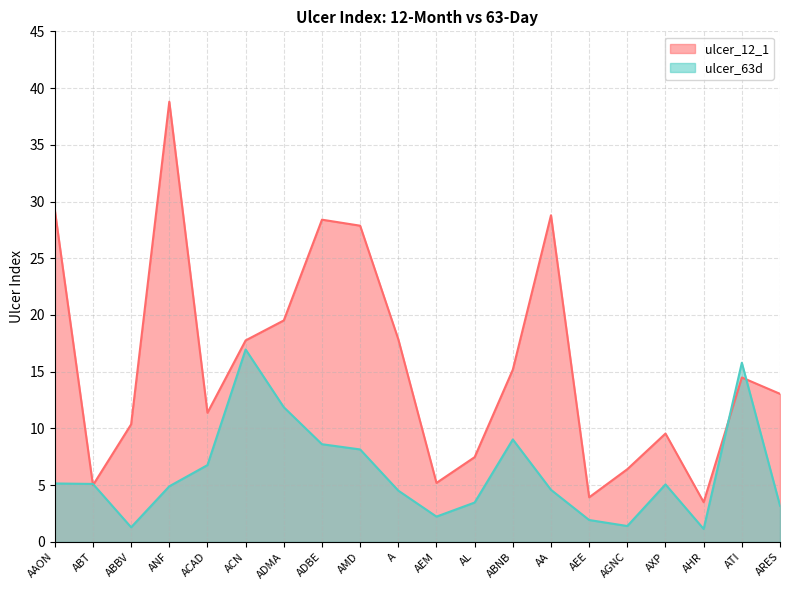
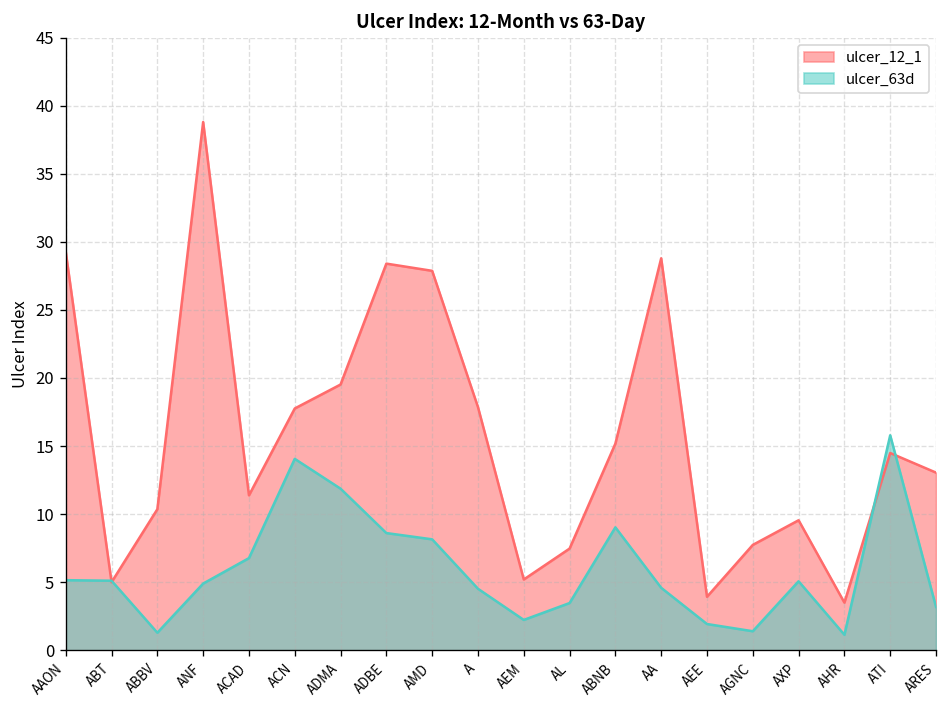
ulcer_63d, ACN: 17.0 -> 14.1
ulcer_12_1, AGNC: 6.4 -> 7.7
